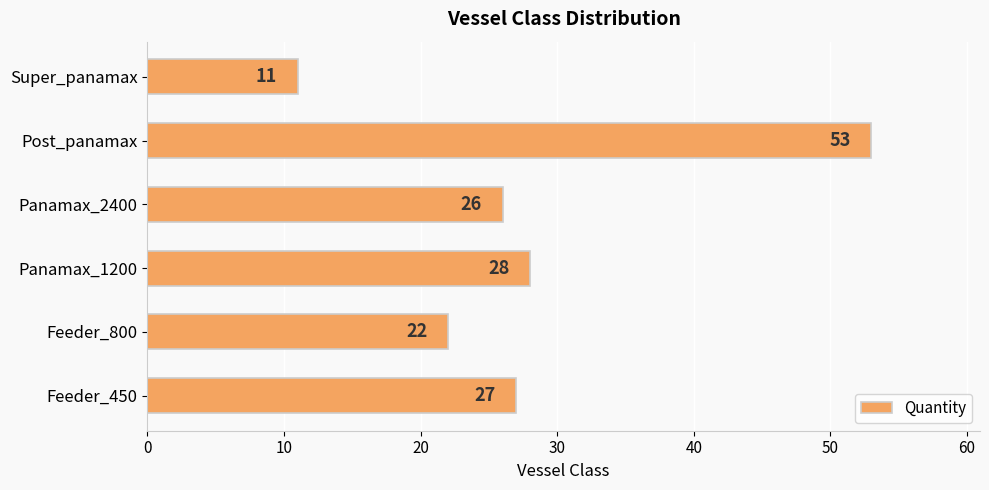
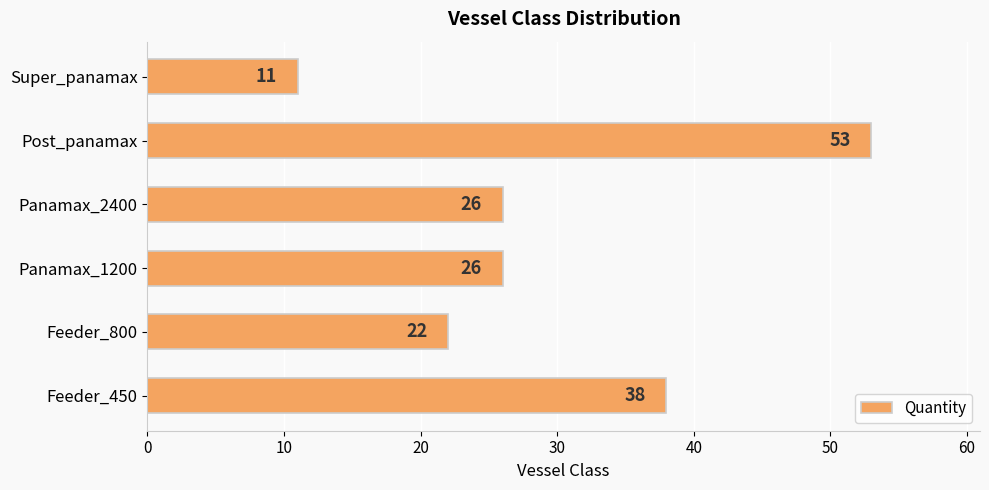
Panamax_1200: 28 -> 26
Feeder_450: 27 -> 38
